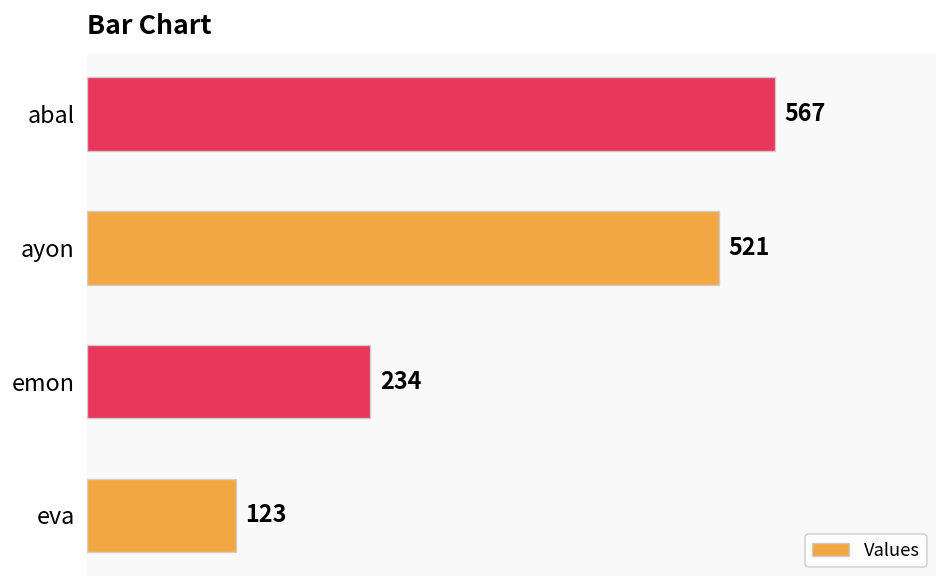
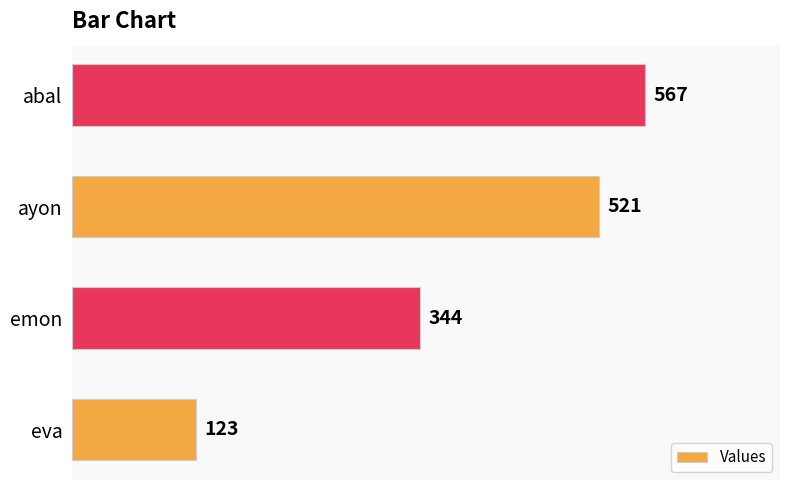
emon: 234 -> 344
